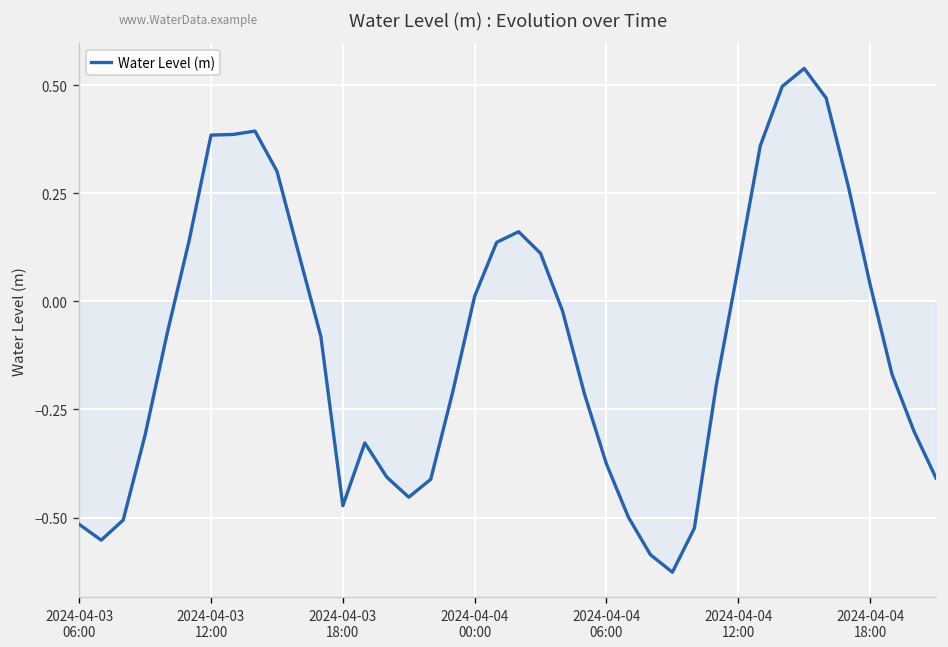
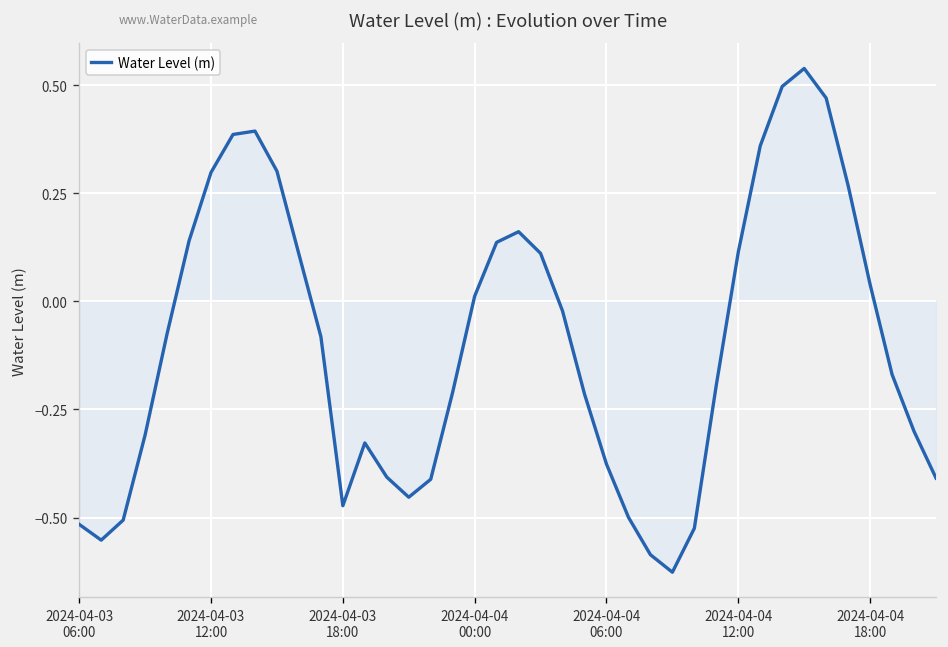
Water Level (m), 2024-04-03 12:00: 0.38 -> 0.30
Water Level (m), 2024-04-04 12:00: 0.08 -> 0.11
